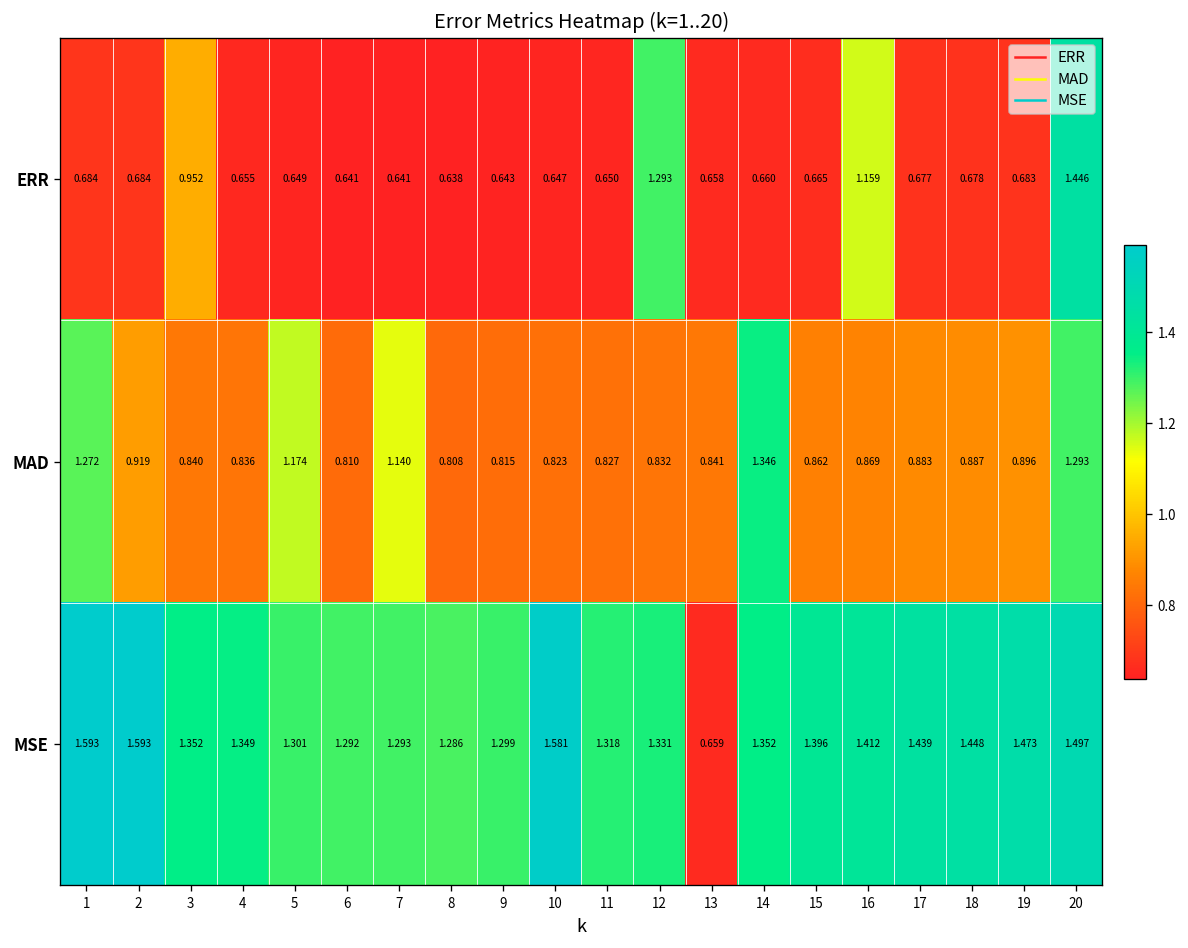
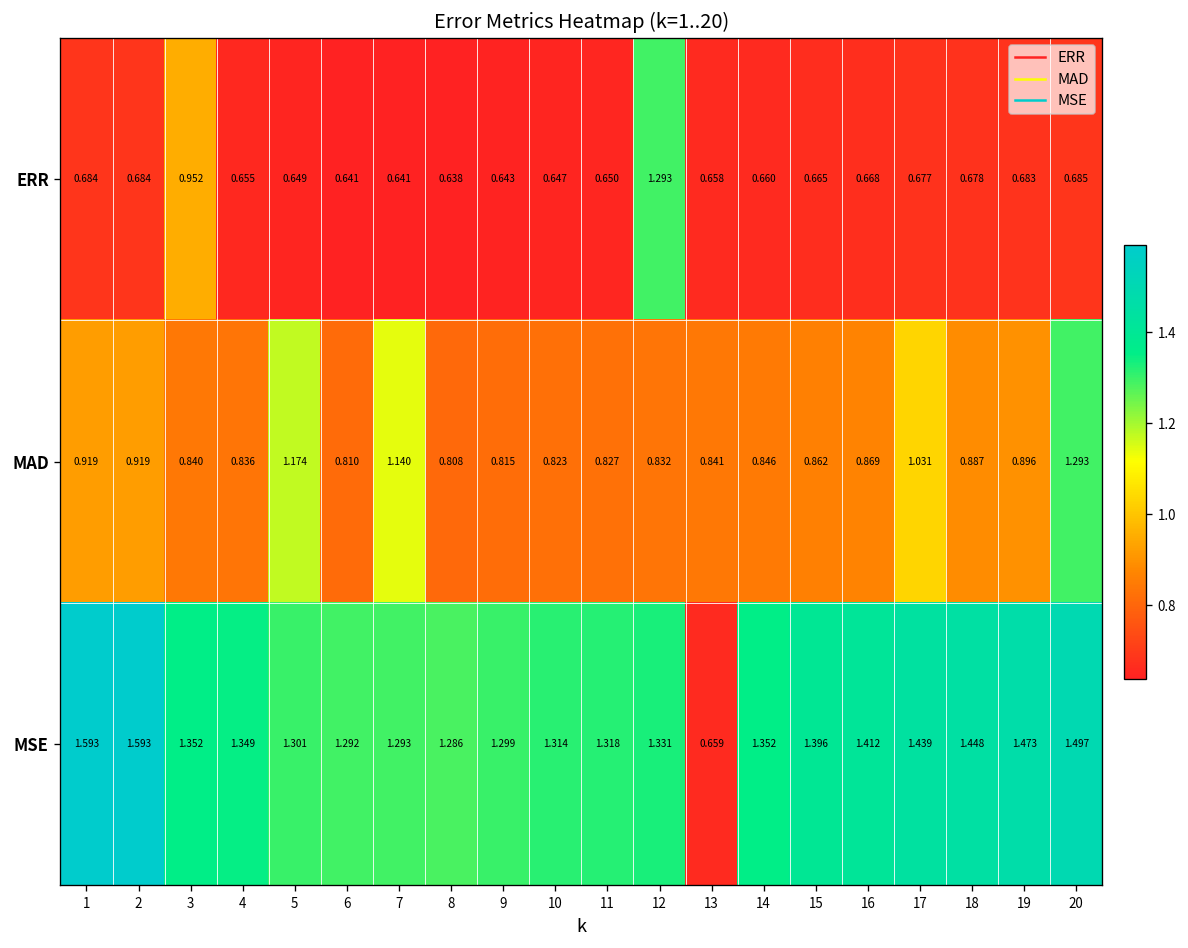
ERR, 16: 1.159 -> 0.668
ERR, 20: 1.446 -> 0.685
MAD, 1: 1.272 -> 0.919
MAD, 14: 1.346 -> 0.846
MAD, 17: 0.883 -> 1.031
MSE, 10: 1.581 -> 1.314
